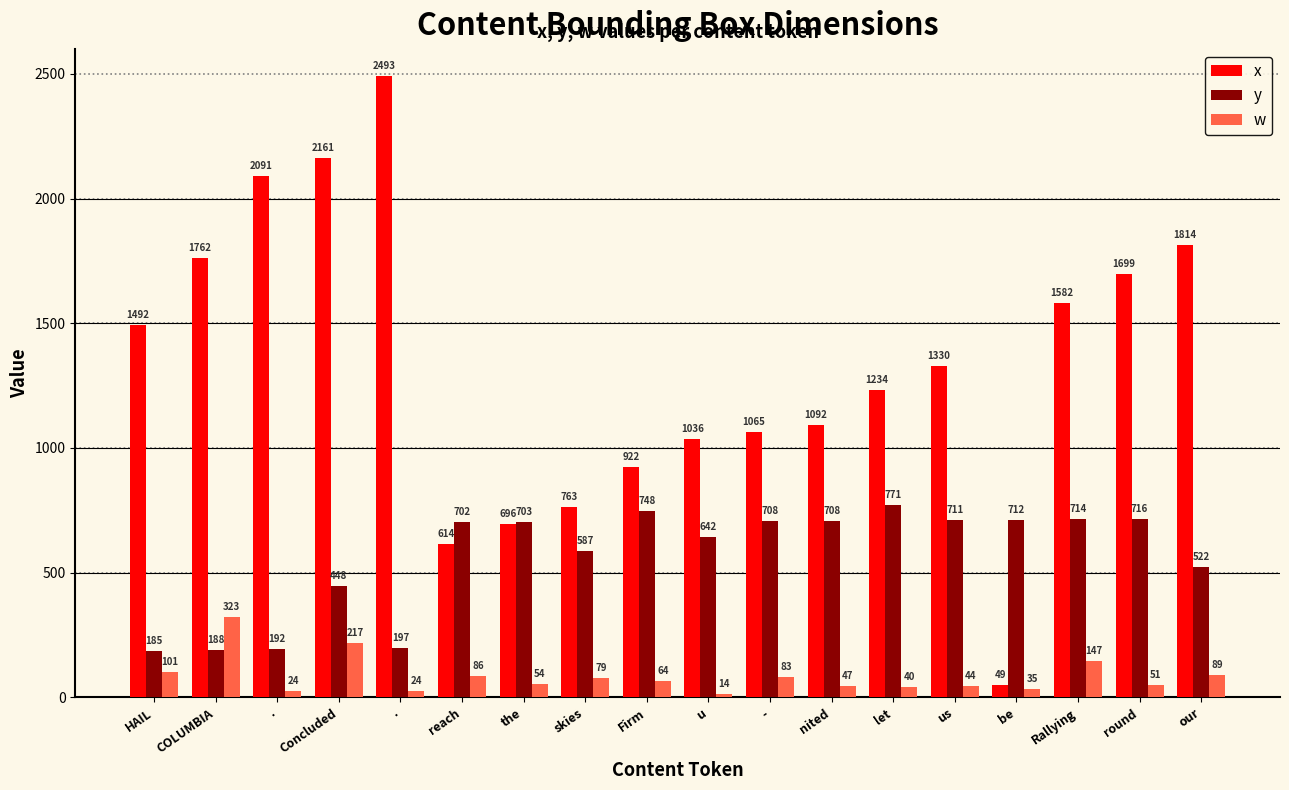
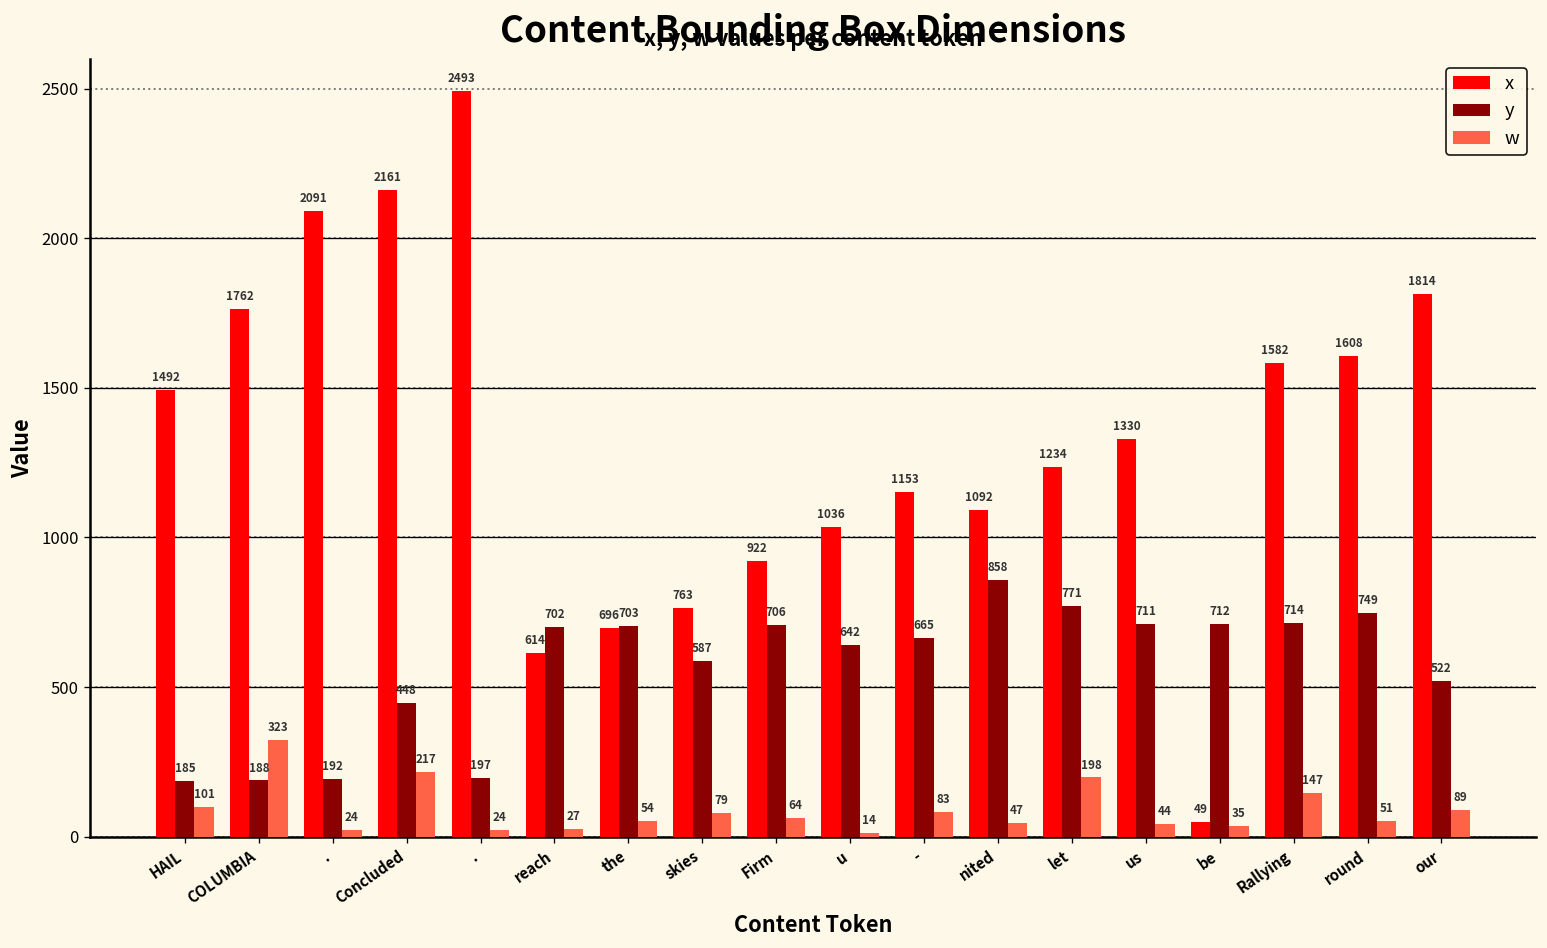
w, reach: 86 -> 27
y, Firm: 748 -> 706
x, -: 1065 -> 1153
y, -: 708 -> 665
y, nited: 708 -> 858
w, let: 40 -> 198
x, round: 1699 -> 1608
y, round: 716 -> 749
